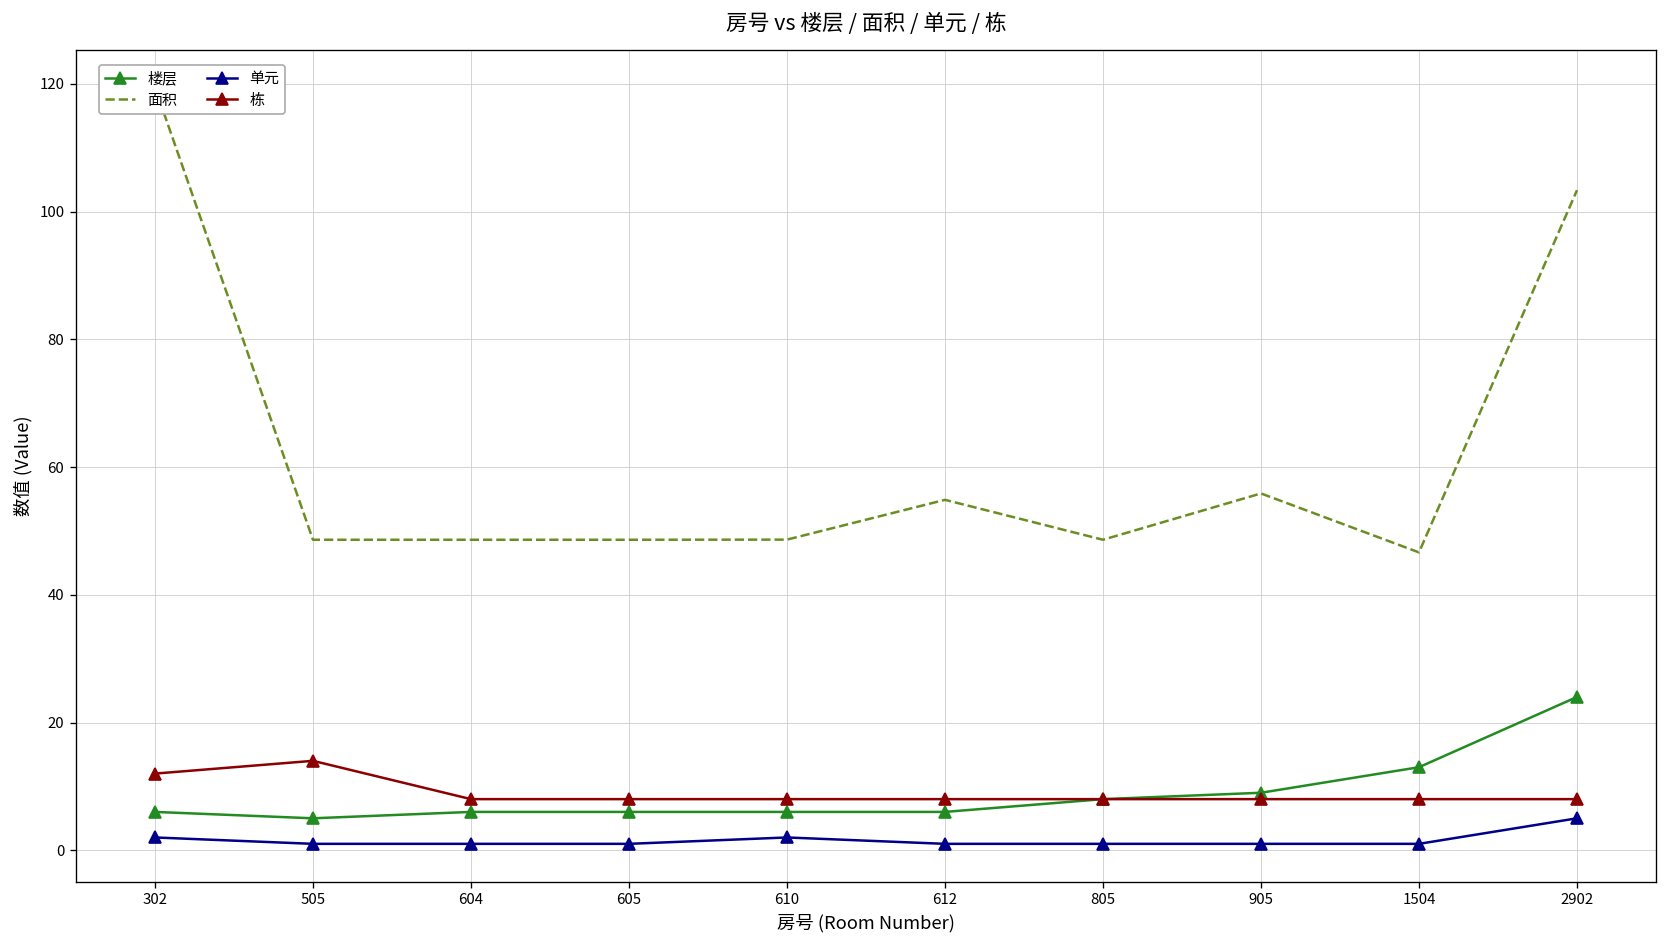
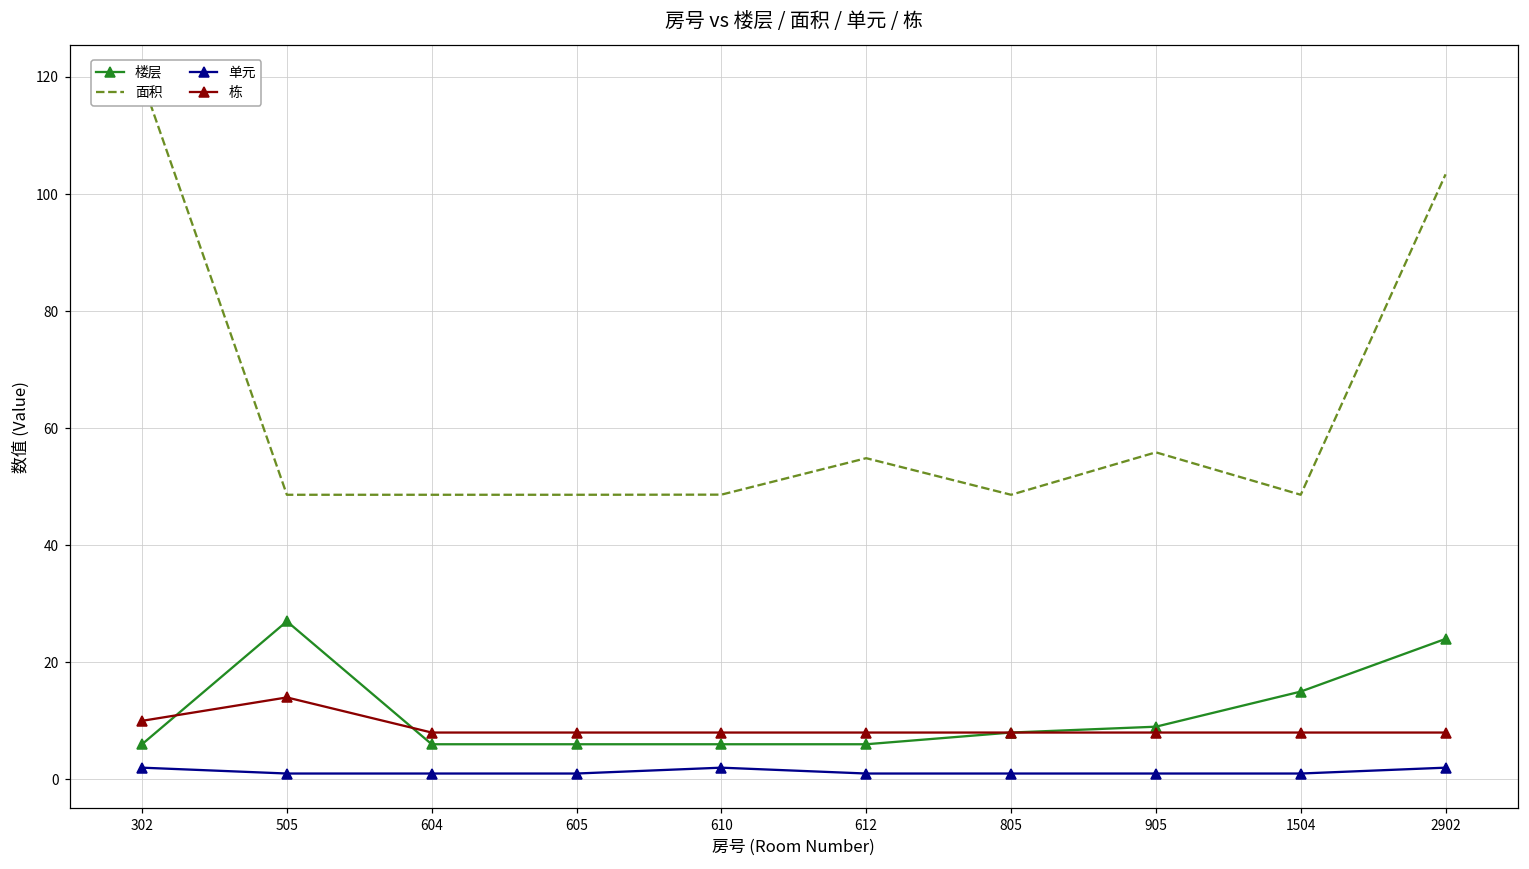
栋, 302: 12 -> 10
楼层, 505: 5 -> 27
楼层, 1504: 13 -> 15
面积, 1504: 47 -> 49
单元, 2902: 5 -> 2
